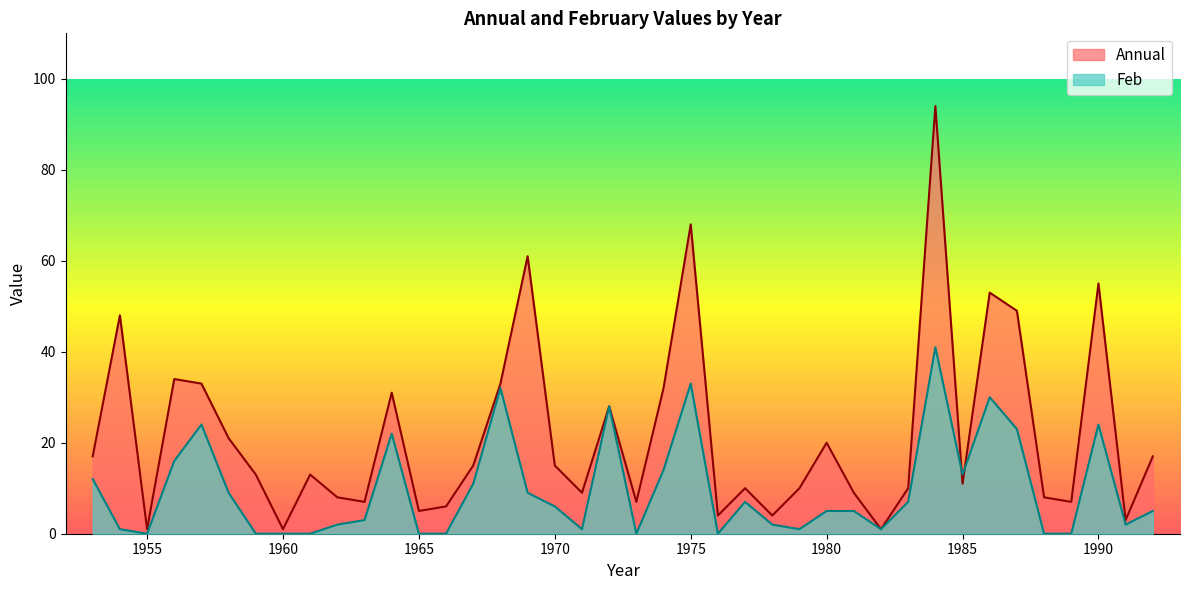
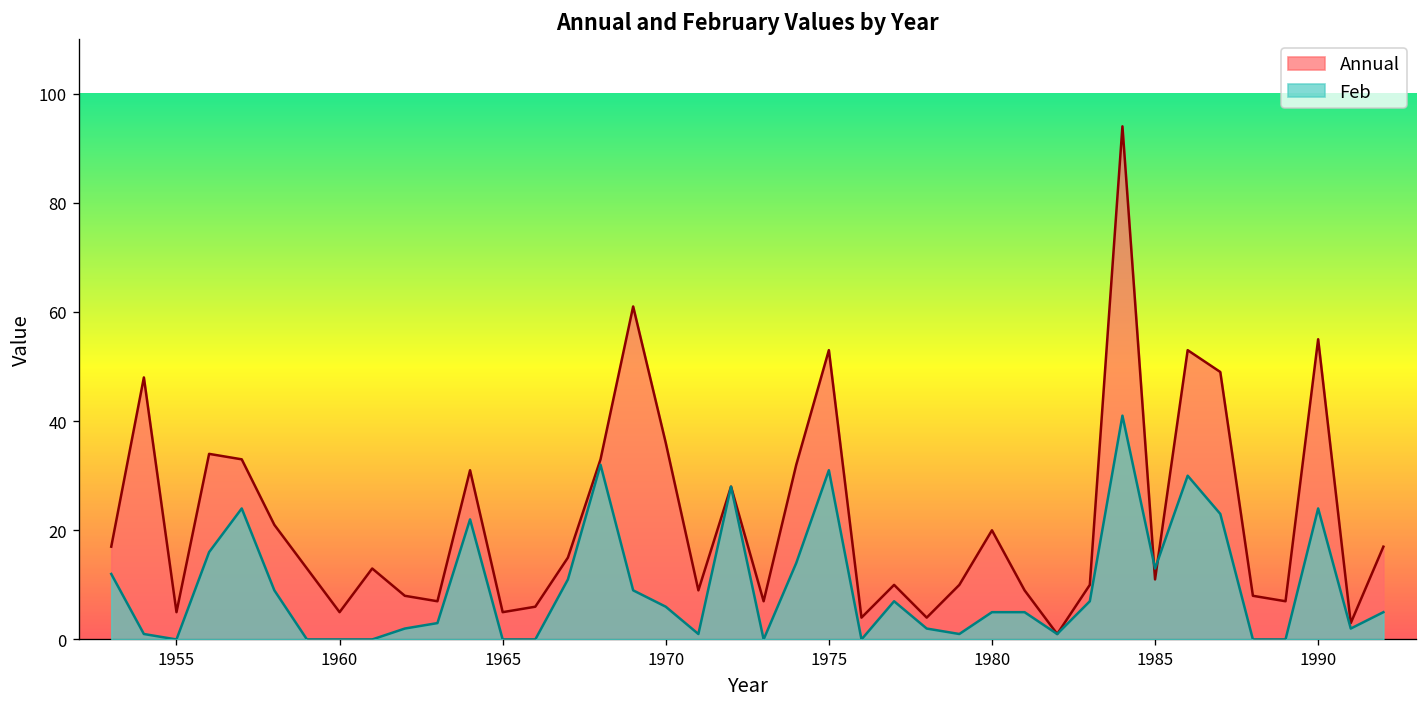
Annual, 1955: 1 -> 5
Annual, 1960: 1 -> 5
Annual, 1970: 15 -> 36
Annual, 1975: 68 -> 53
Feb, 1975: 33 -> 31
